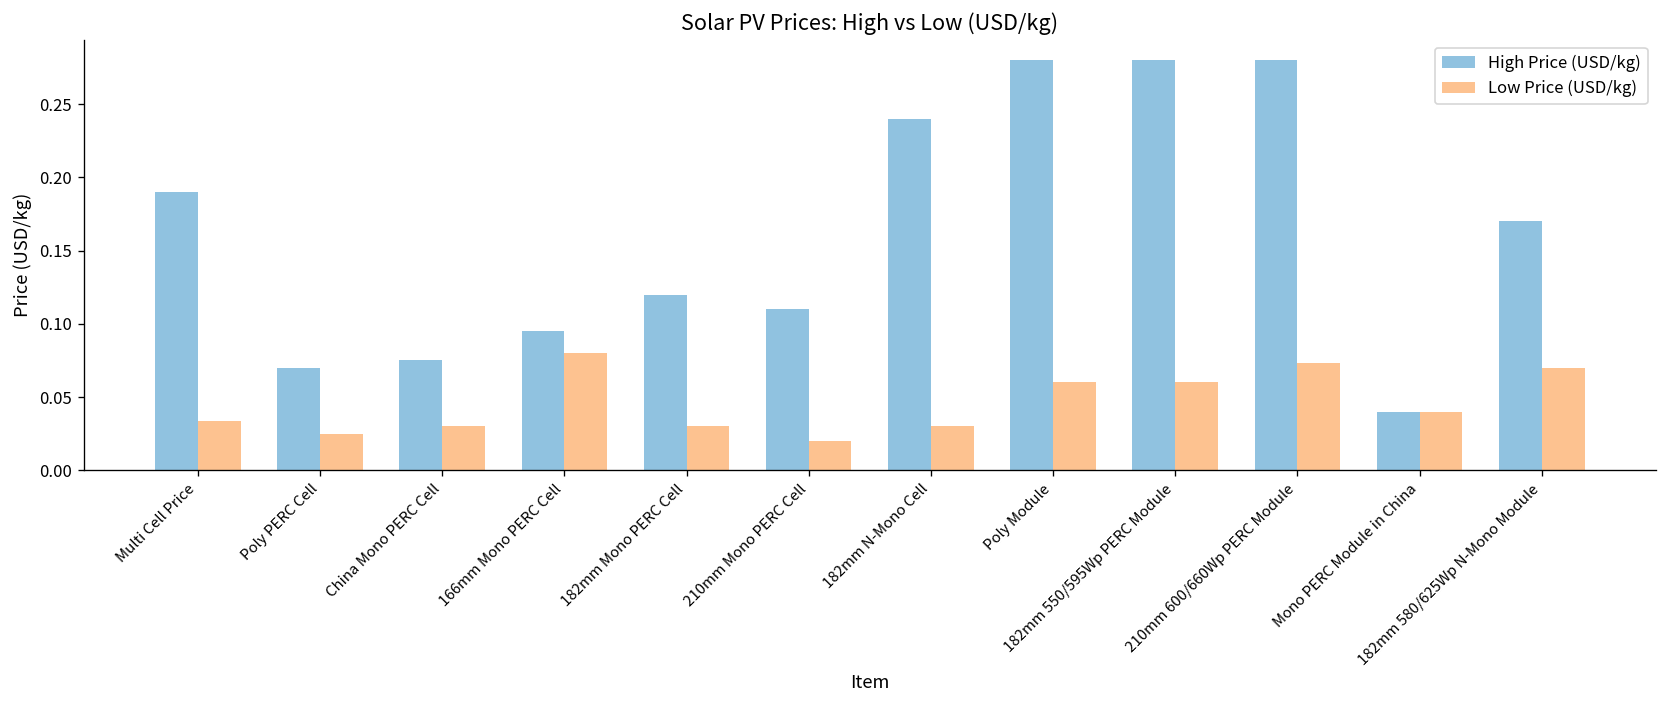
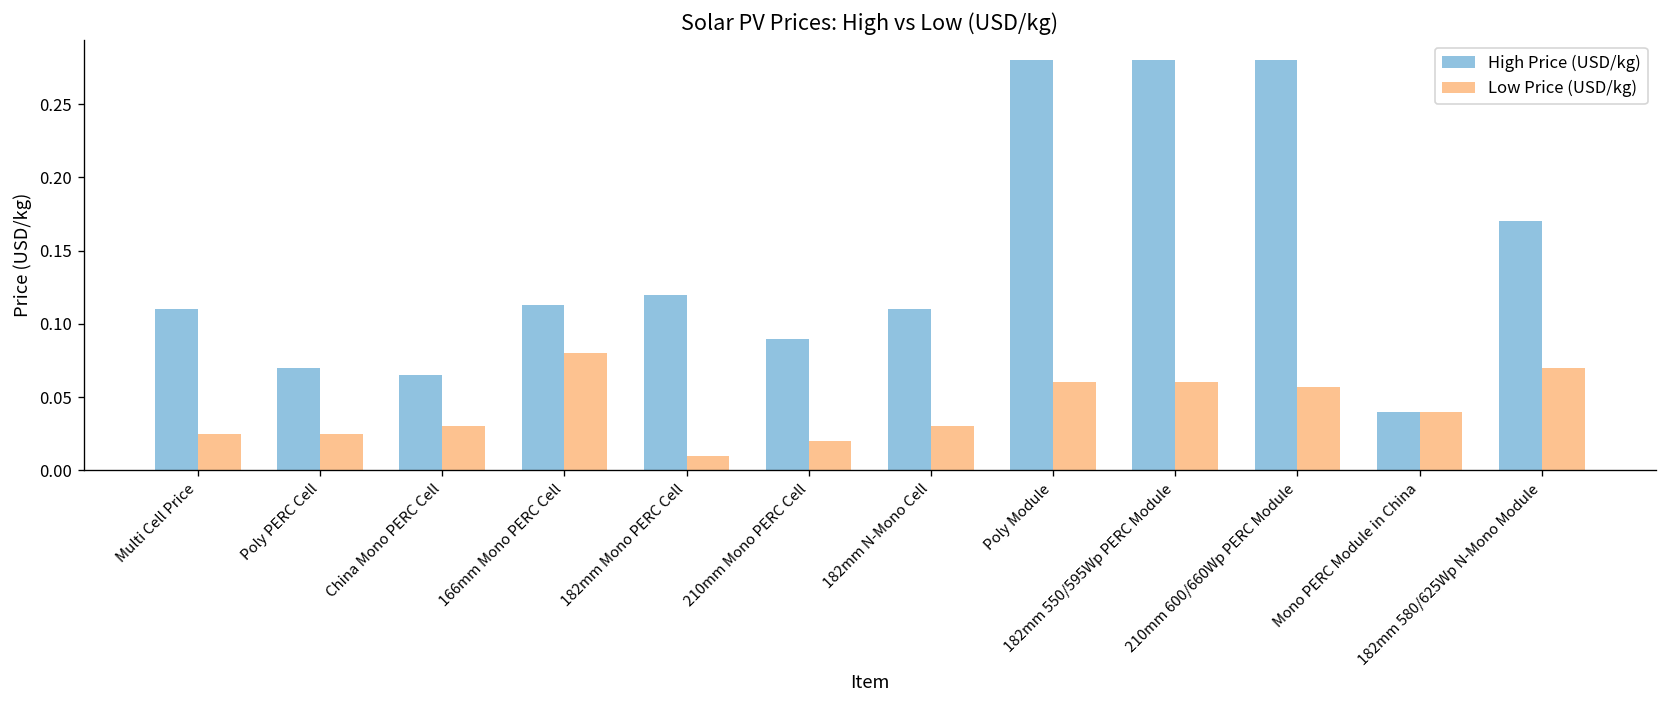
High Price (USD/kg), Multi Cell Price: 0.19 -> 0.11
Low Price (USD/kg), Multi Cell Price: 0.034 -> 0.025
High Price (USD/kg), China Mono PERC Cell: 0.075 -> 0.065
High Price (USD/kg), 166mm Mono PERC Cell: 0.095 -> 0.113
Low Price (USD/kg), 182mm Mono PERC Cell: 0.03 -> 0.01
High Price (USD/kg), 210mm Mono PERC Cell: 0.11 -> 0.09
High Price (USD/kg), 182mm N-Mono Cell: 0.24 -> 0.11
Low Price (USD/kg), 210mm 600/660Wp PERC Module: 0.073 -> 0.057
